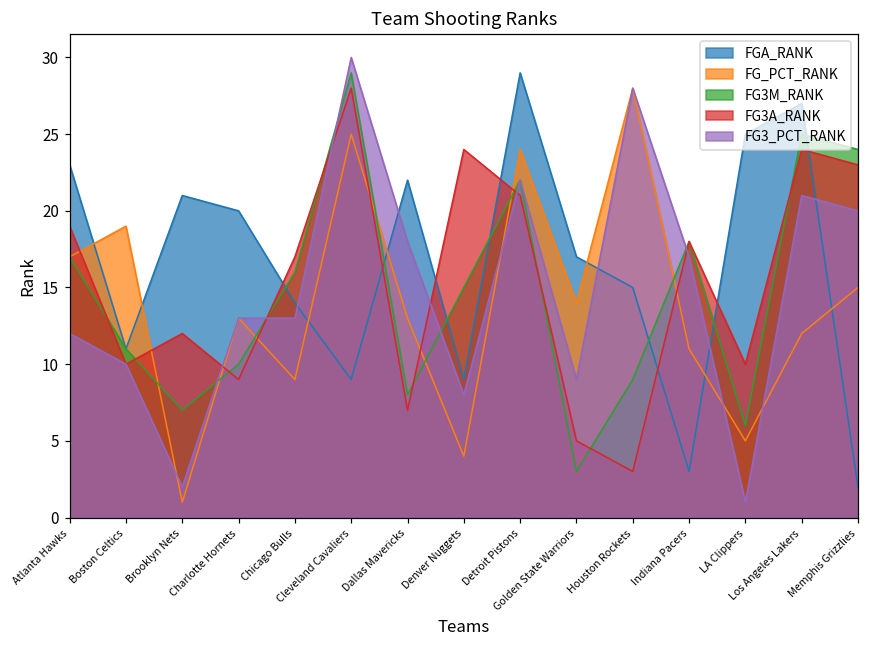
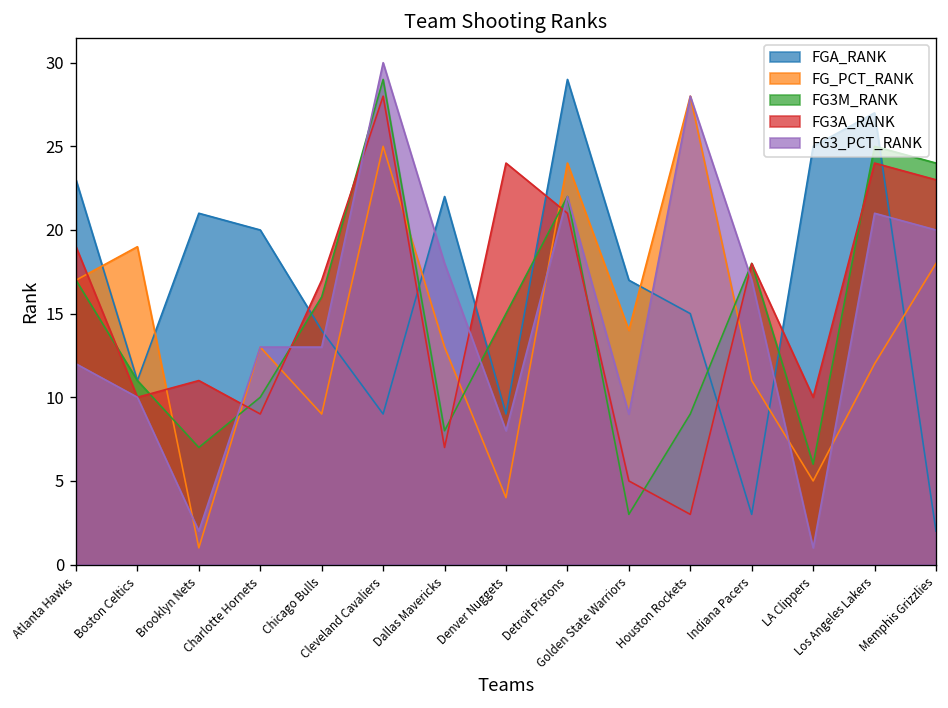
FG3A_RANK, Brooklyn Nets: 12 -> 11
FG_PCT_RANK, Memphis Grizzlies: 15 -> 18
